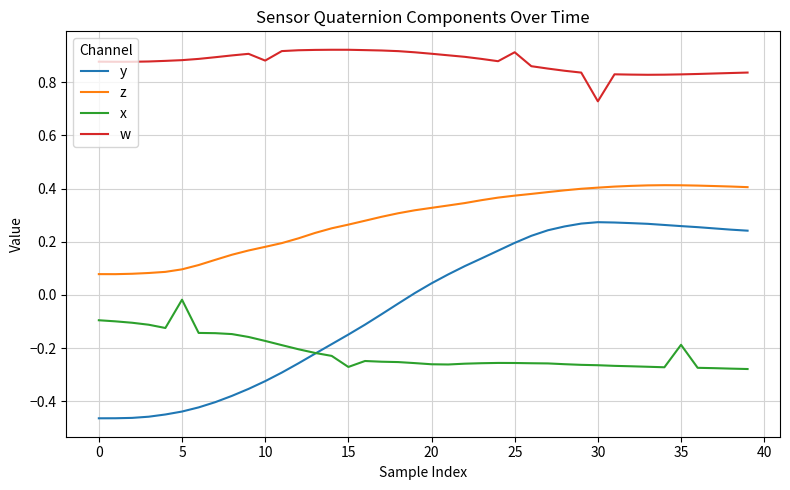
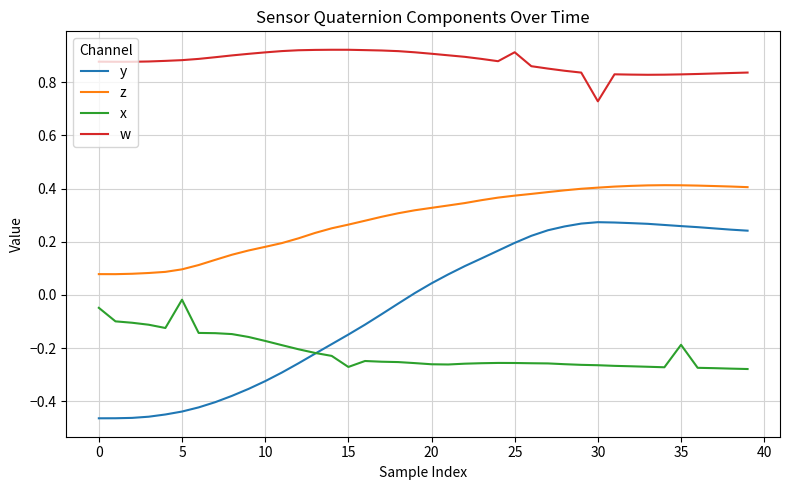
x, 0: -0.10 -> -0.05
w, 10: 0.88 -> 0.91
